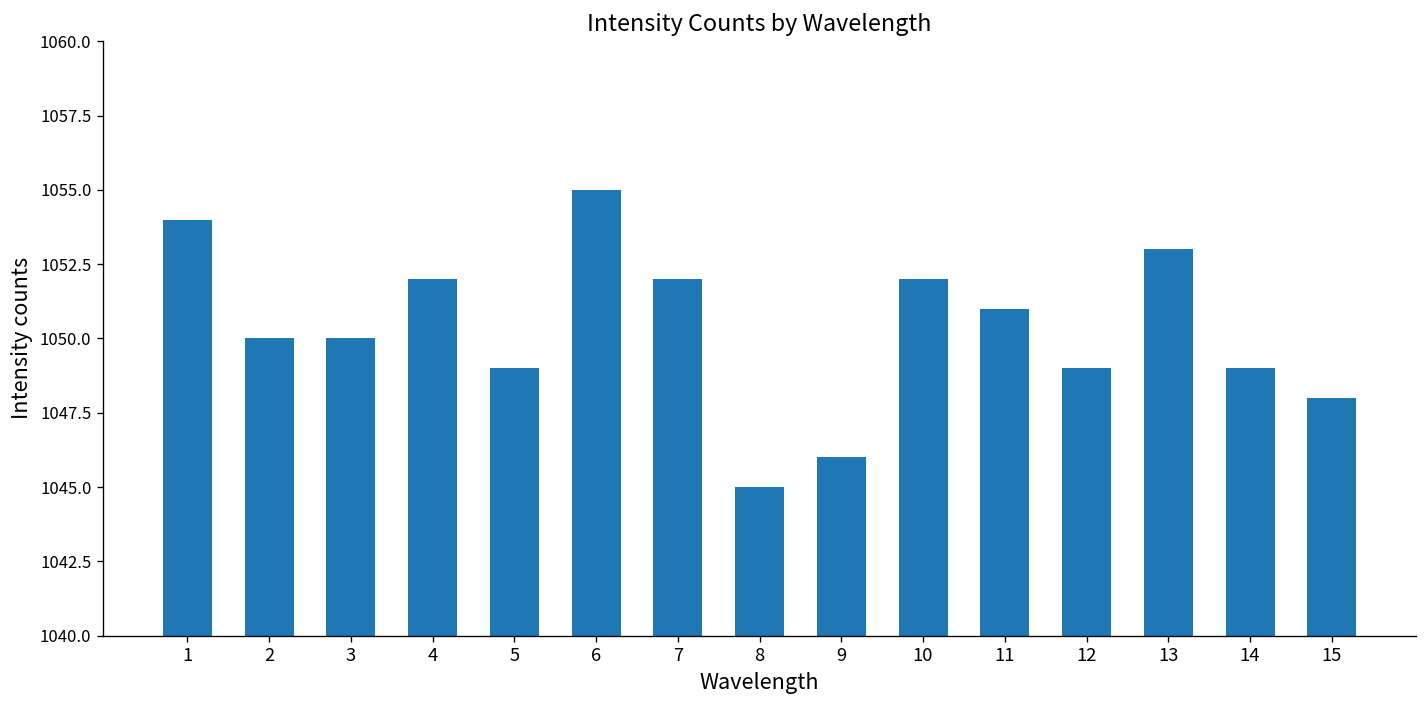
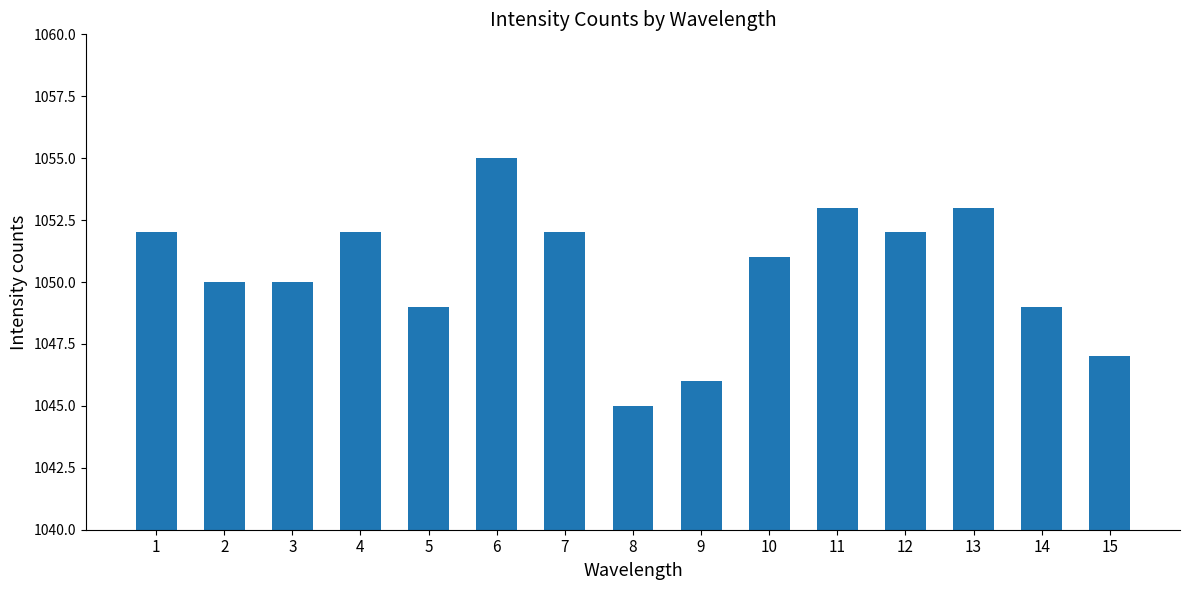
1: 1054 -> 1052
10: 1052 -> 1051
11: 1051 -> 1053
12: 1049 -> 1052
15: 1048 -> 1047
